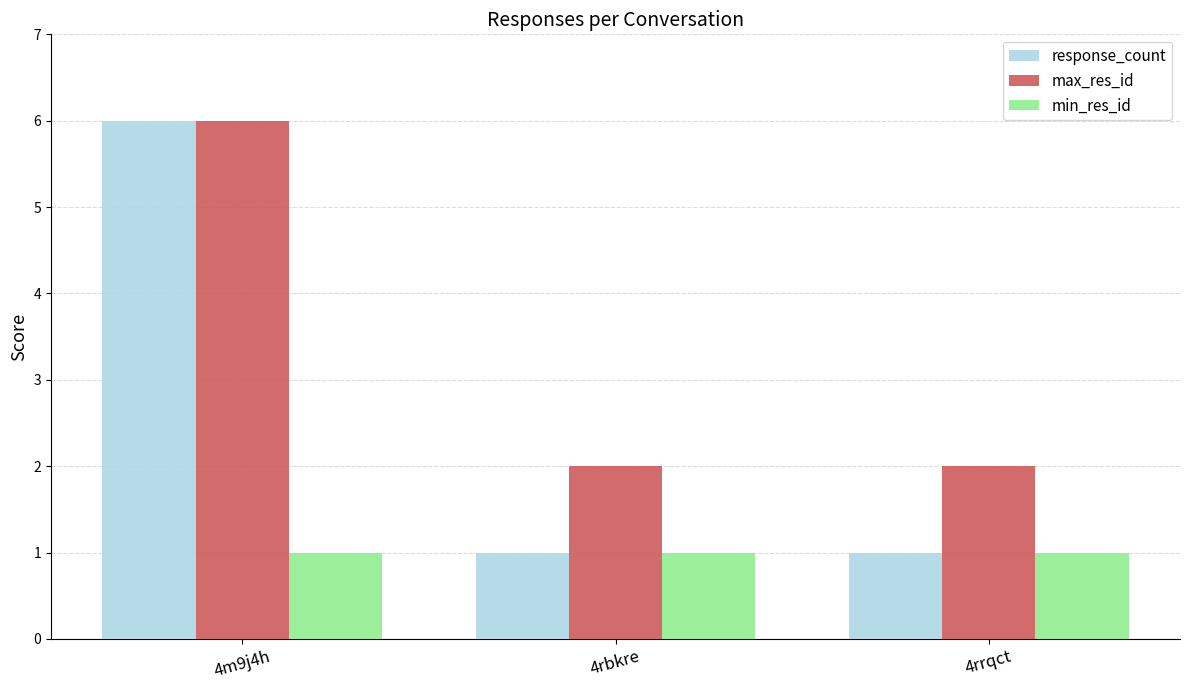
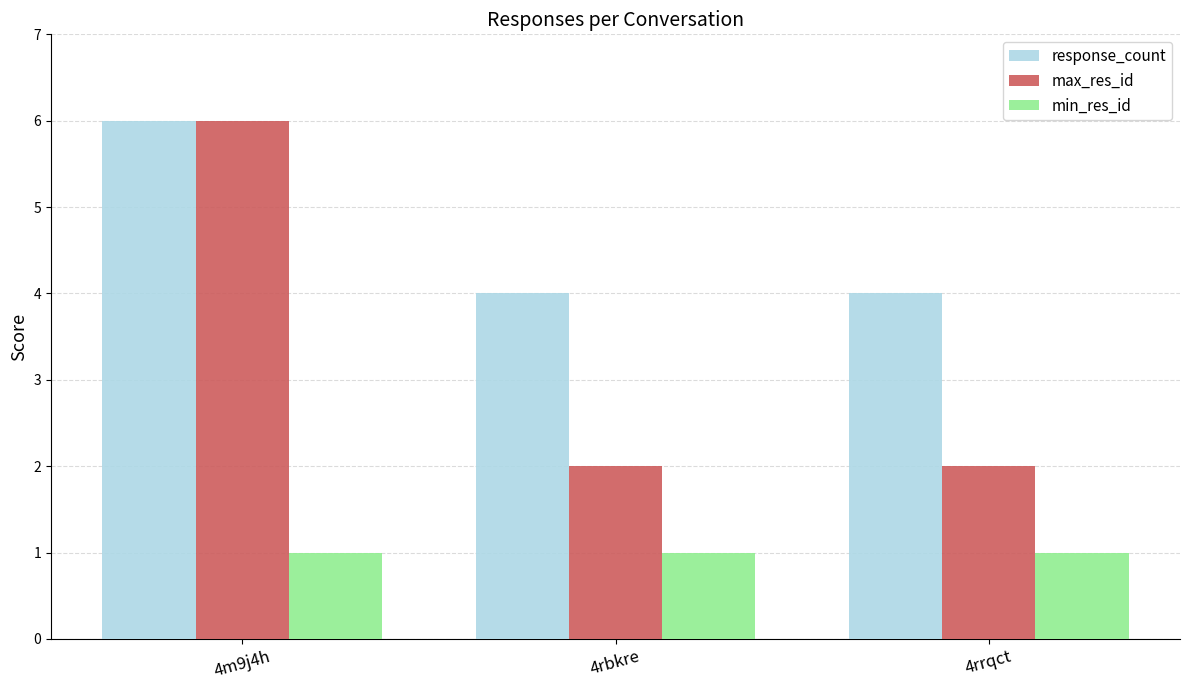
response_count, 4rbkre: 1 -> 4
response_count, 4rrqct: 1 -> 4
